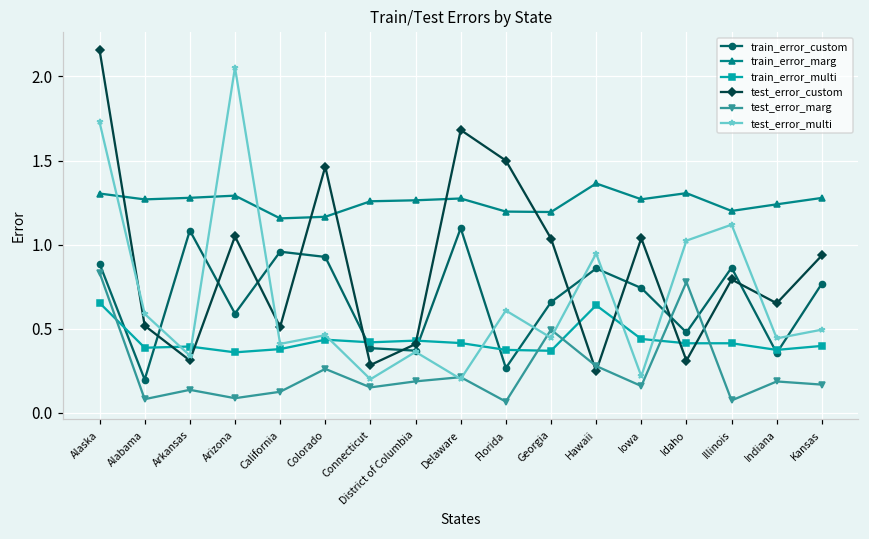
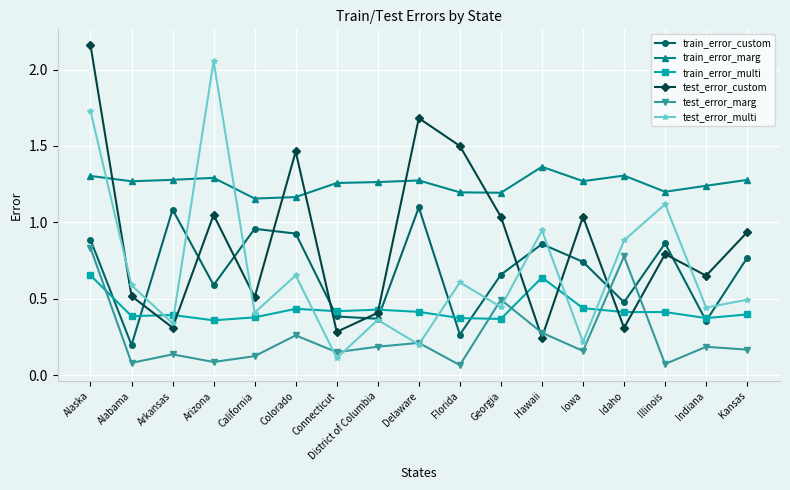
test_error_multi, Colorado: 0.46 -> 0.65
test_error_multi, Connecticut: 0.20 -> 0.11
test_error_multi, Idaho: 1.02 -> 0.88
